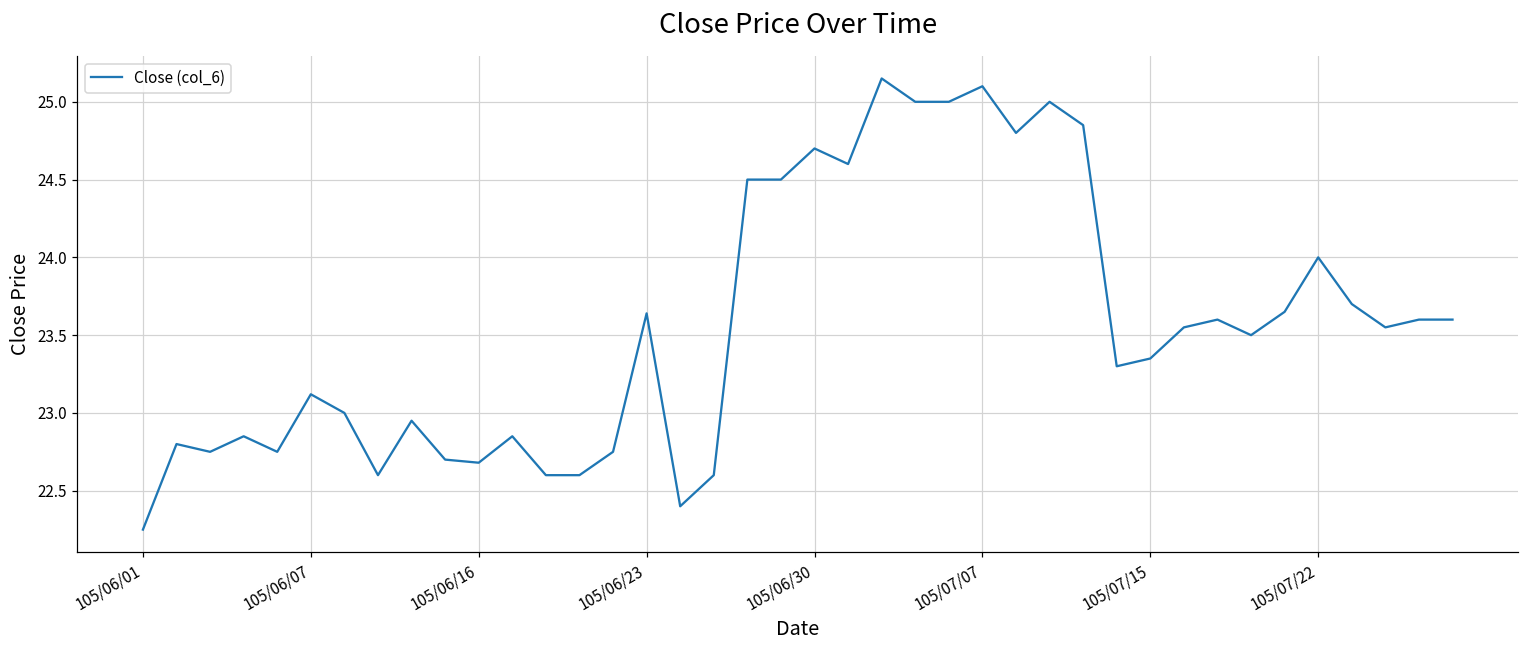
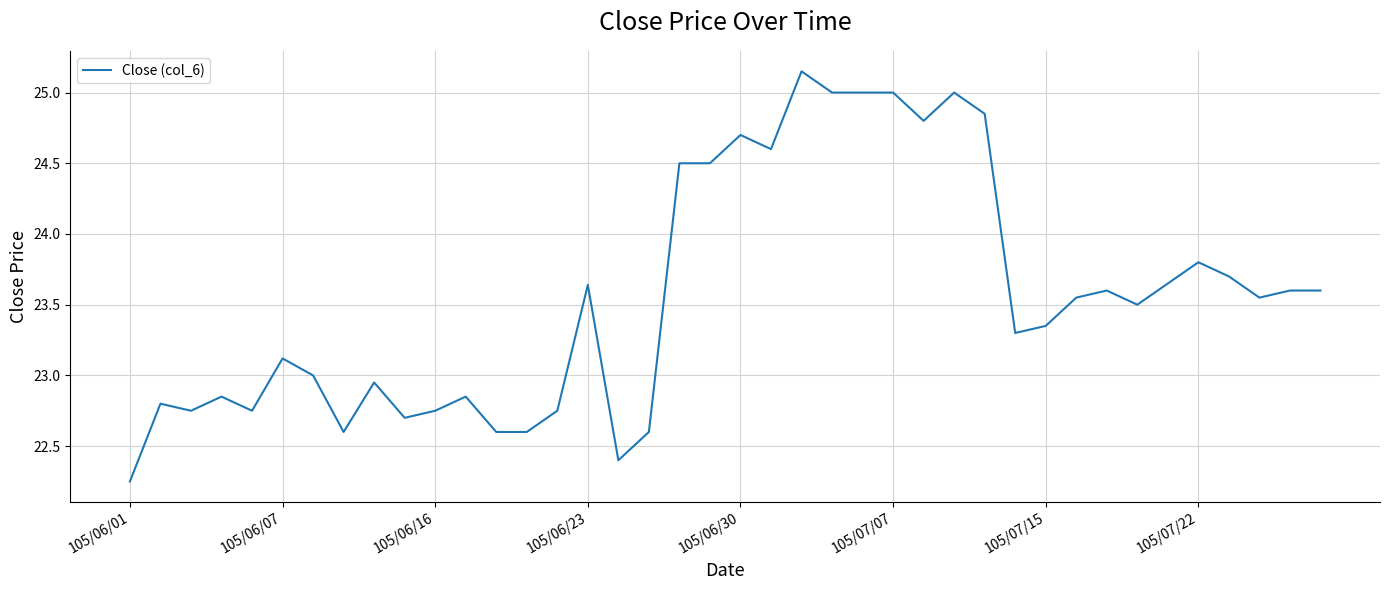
105/06/16: 22.68 -> 22.75
105/07/07: 25.1 -> 25.0
105/07/22: 24.0 -> 23.8
